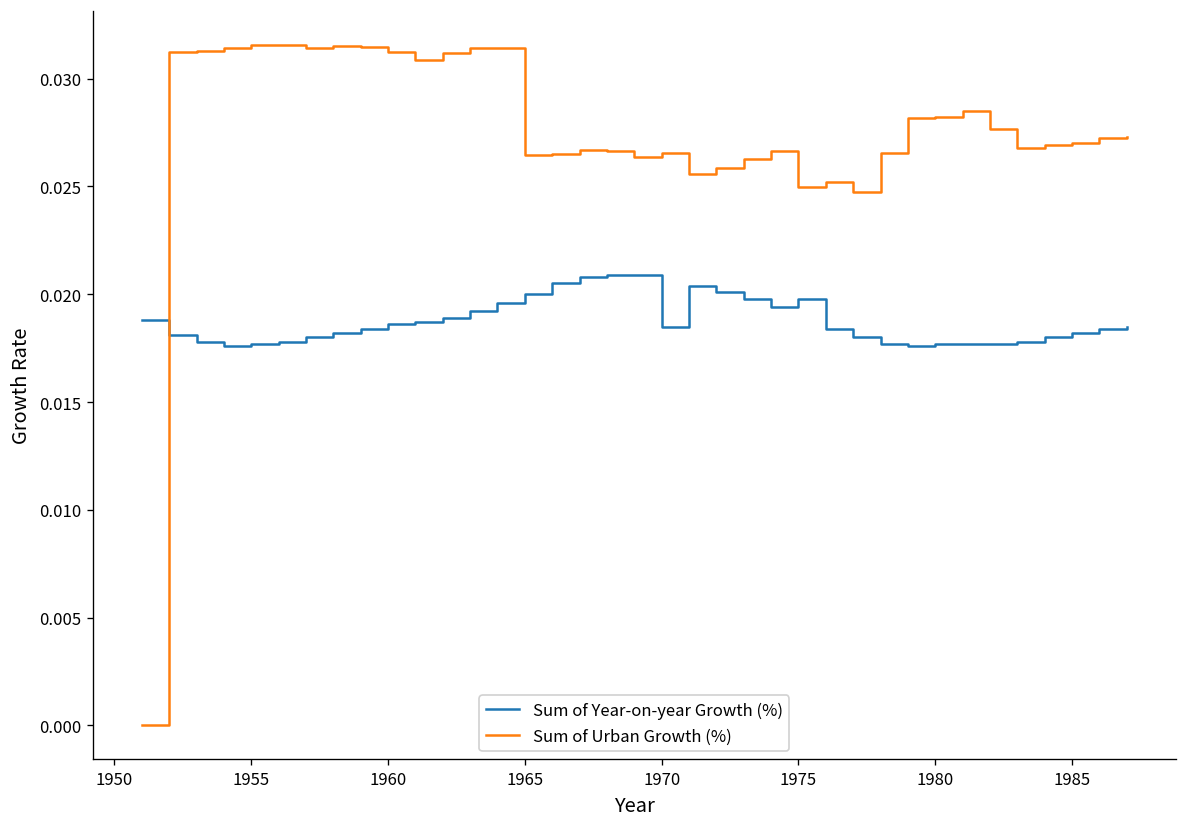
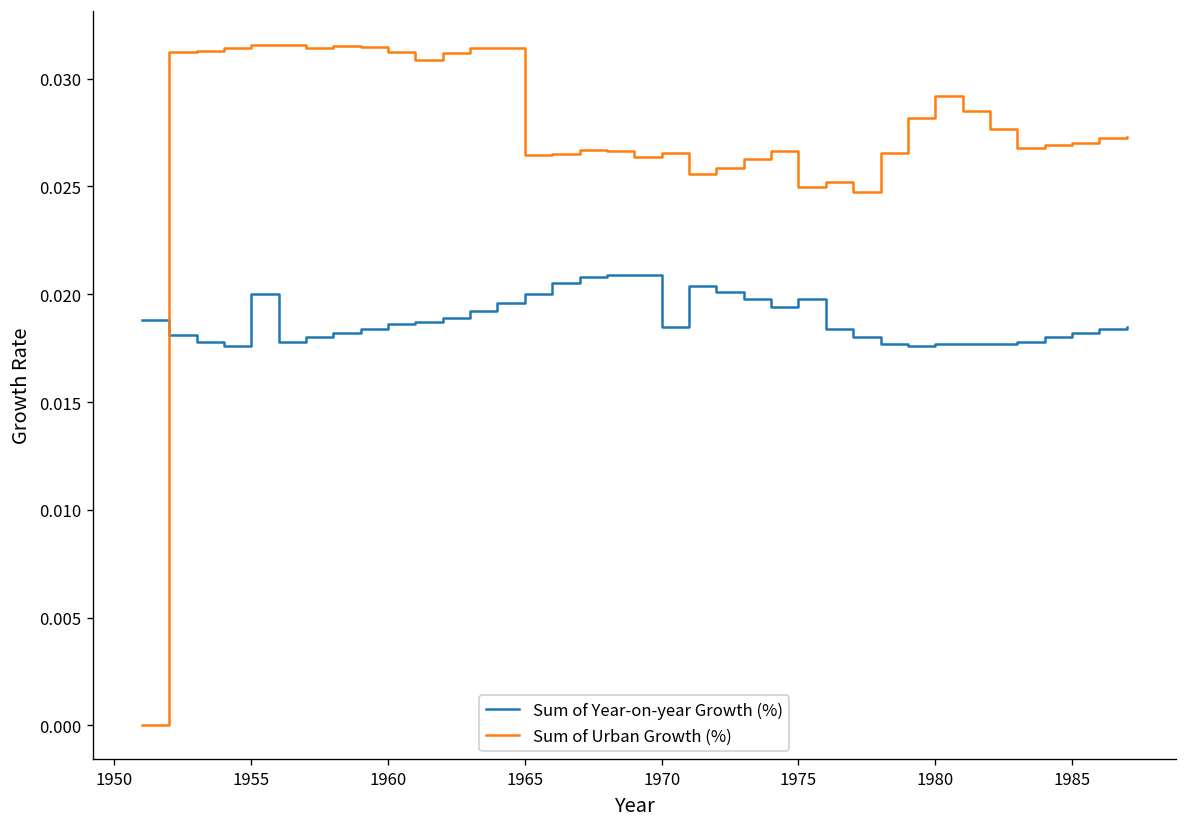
Sum of Year-on-year Growth (%), 1955: 0.0177 -> 0.0200
Sum of Urban Growth (%), 1980: 0.0282 -> 0.0292
